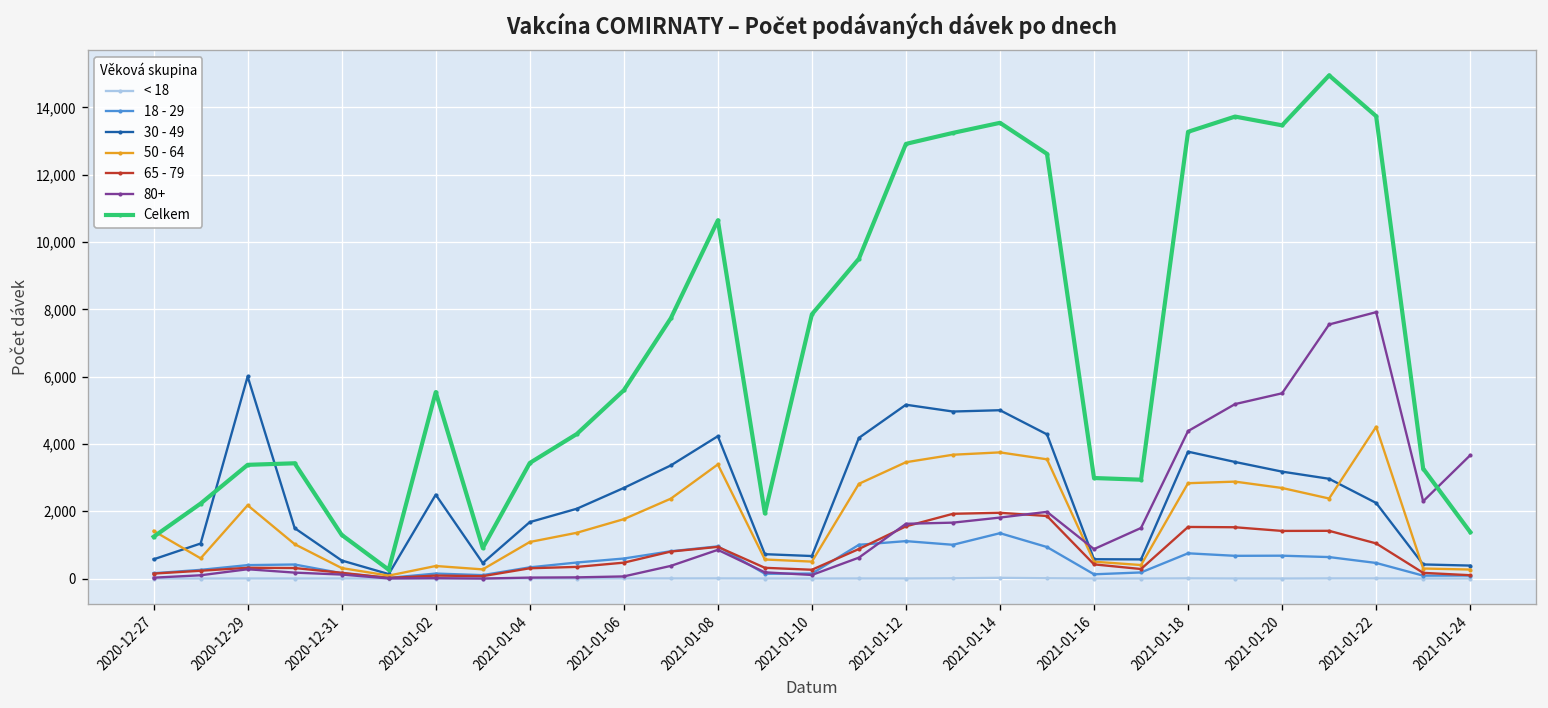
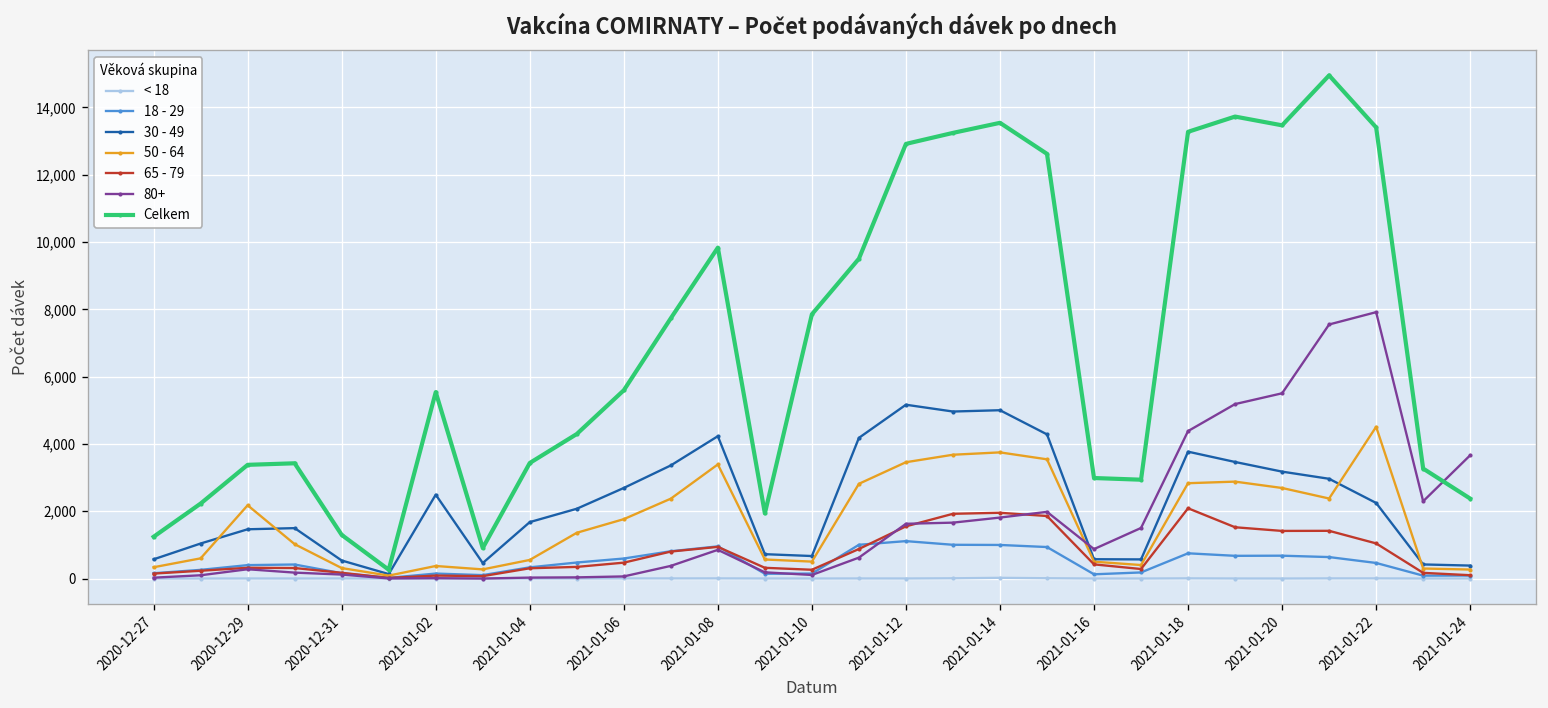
50 - 64, 2020-12-27: 1,400 -> 300
30 - 49, 2020-12-29: 6,000 -> 1,500
50 - 64, 2021-01-04: 1,100 -> 600
Celkem, 2021-01-08: 10,600 -> 9,800
18 - 29, 2021-01-14: 1,300 -> 1,000
65 - 79, 2021-01-18: 1,500 -> 2,100
Celkem, 2021-01-22: 13,700 -> 13,400
Celkem, 2021-01-24: 1,400 -> 2,400
